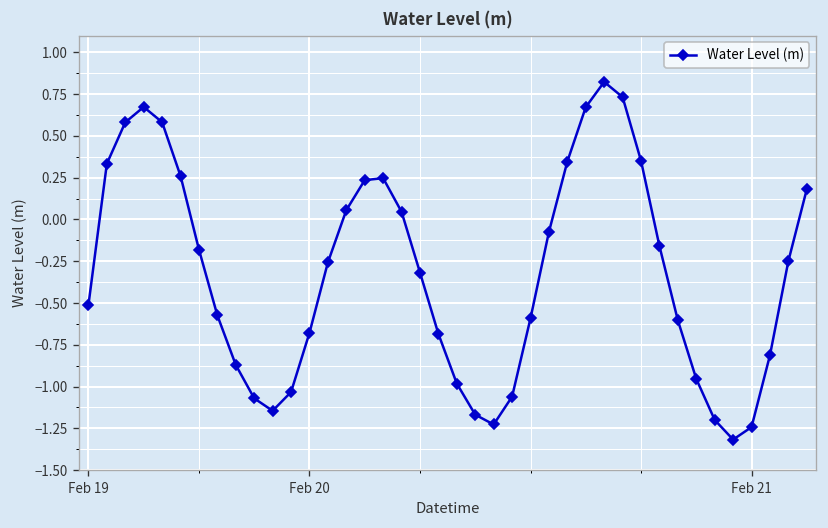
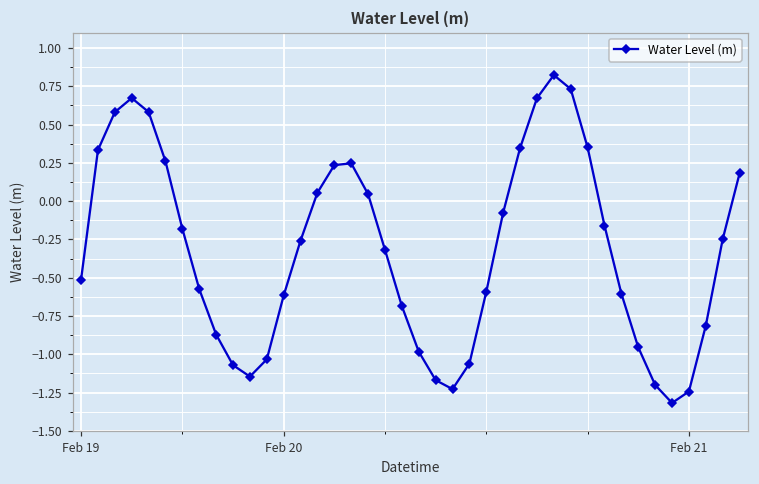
Feb 20: -0.68 -> -0.62
